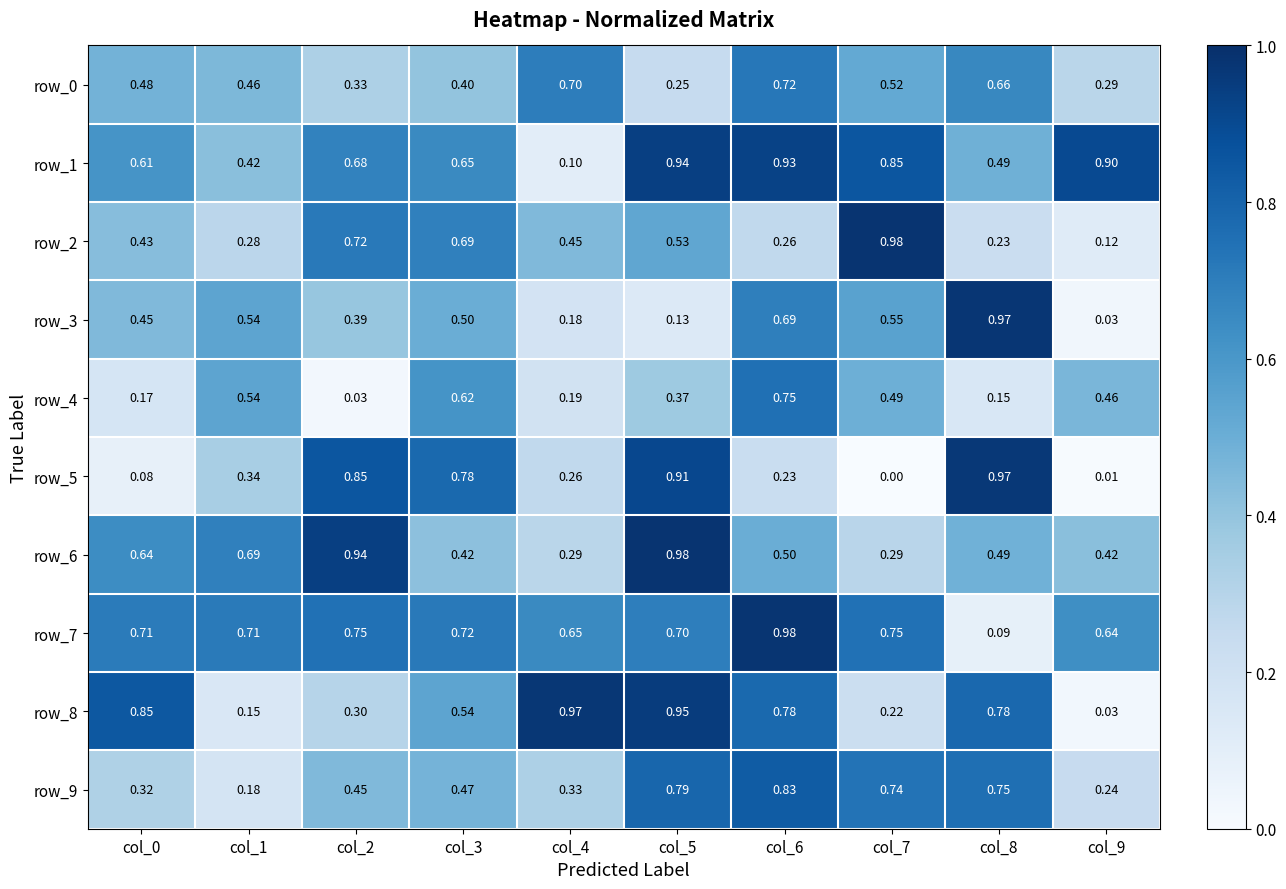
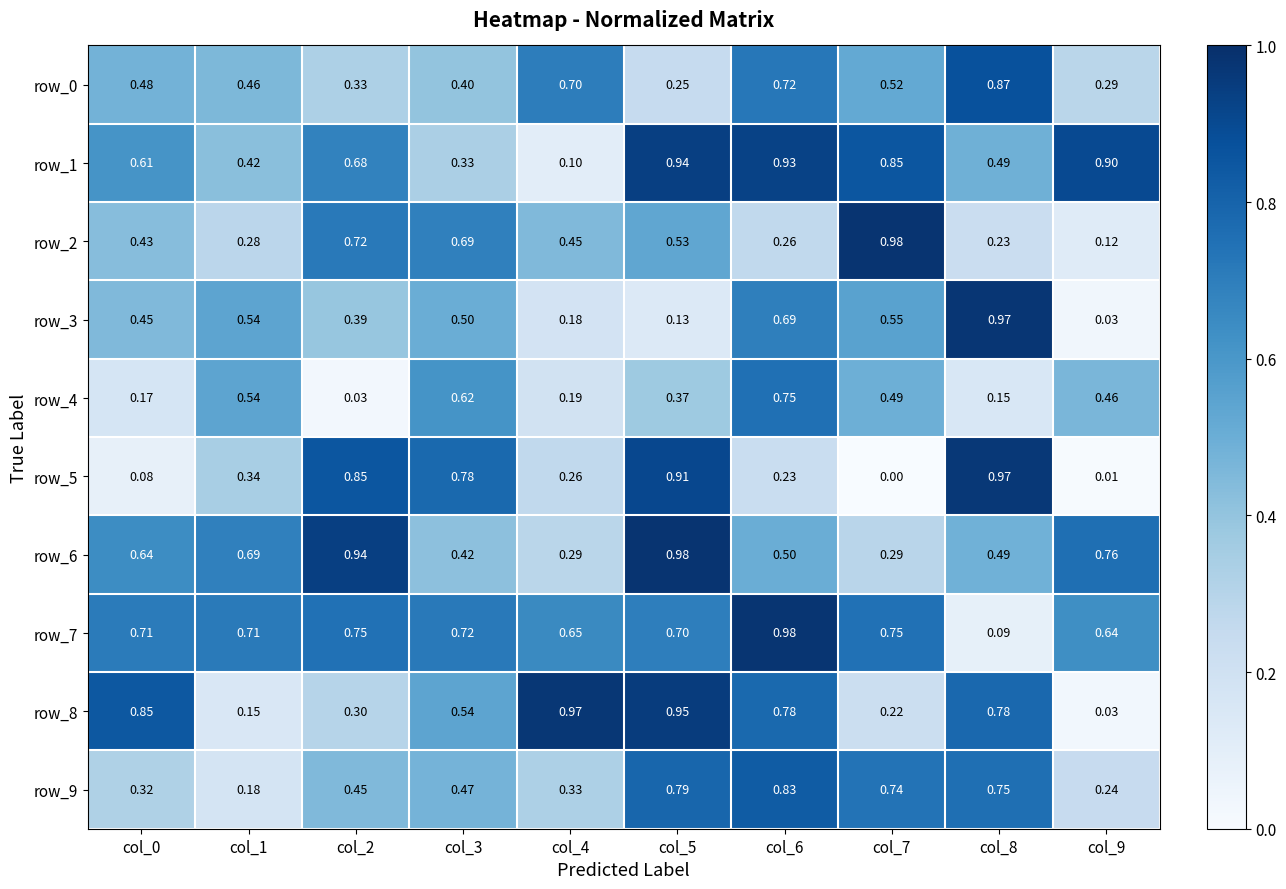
row_0, col_8: 0.66 -> 0.87
row_1, col_3: 0.65 -> 0.33
row_6, col_9: 0.42 -> 0.76
